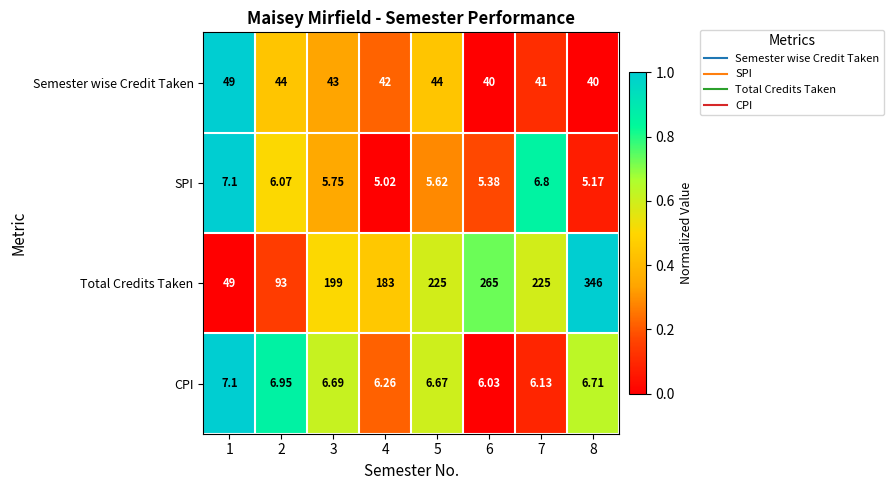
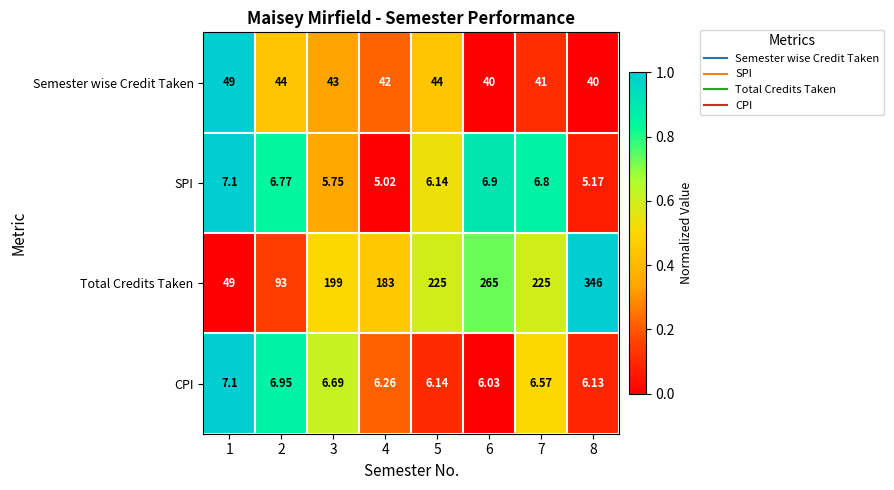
SPI, 2: 6.07 -> 6.77
SPI, 5: 5.62 -> 6.14
SPI, 6: 5.38 -> 6.9
CPI, 5: 6.67 -> 6.14
CPI, 7: 6.13 -> 6.57
CPI, 8: 6.71 -> 6.13
